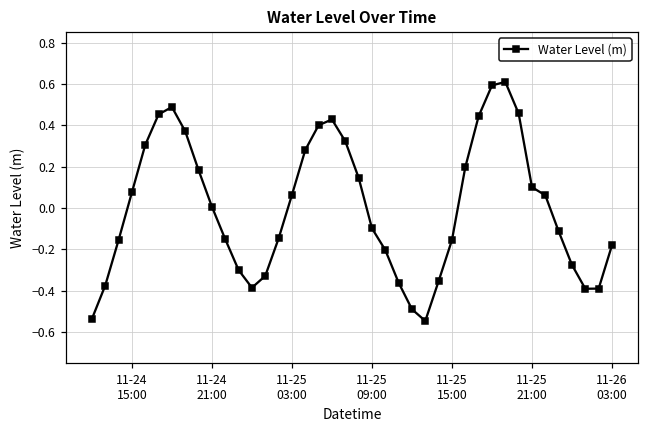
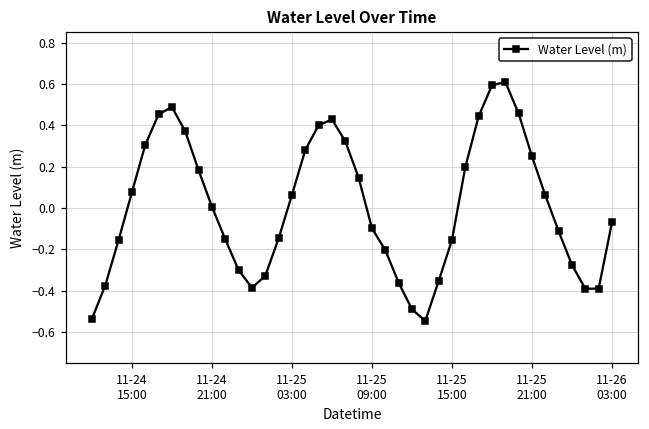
11-25 21:00: 0.10 -> 0.25
11-26 03:00: -0.18 -> -0.07
